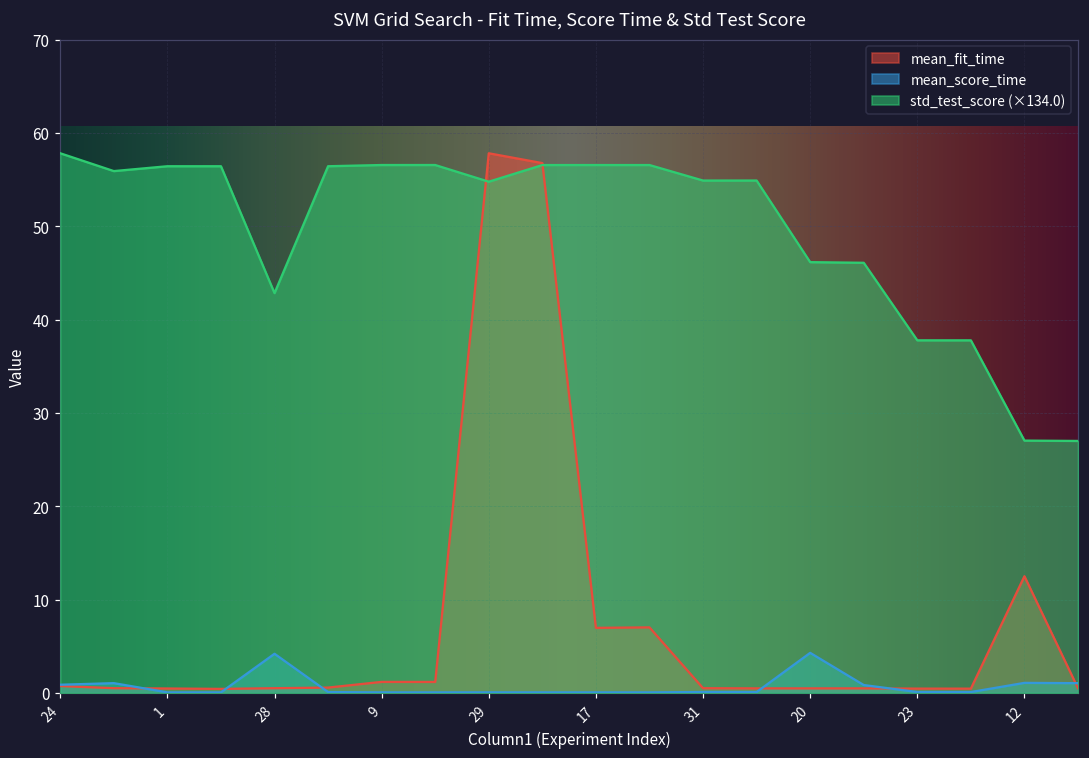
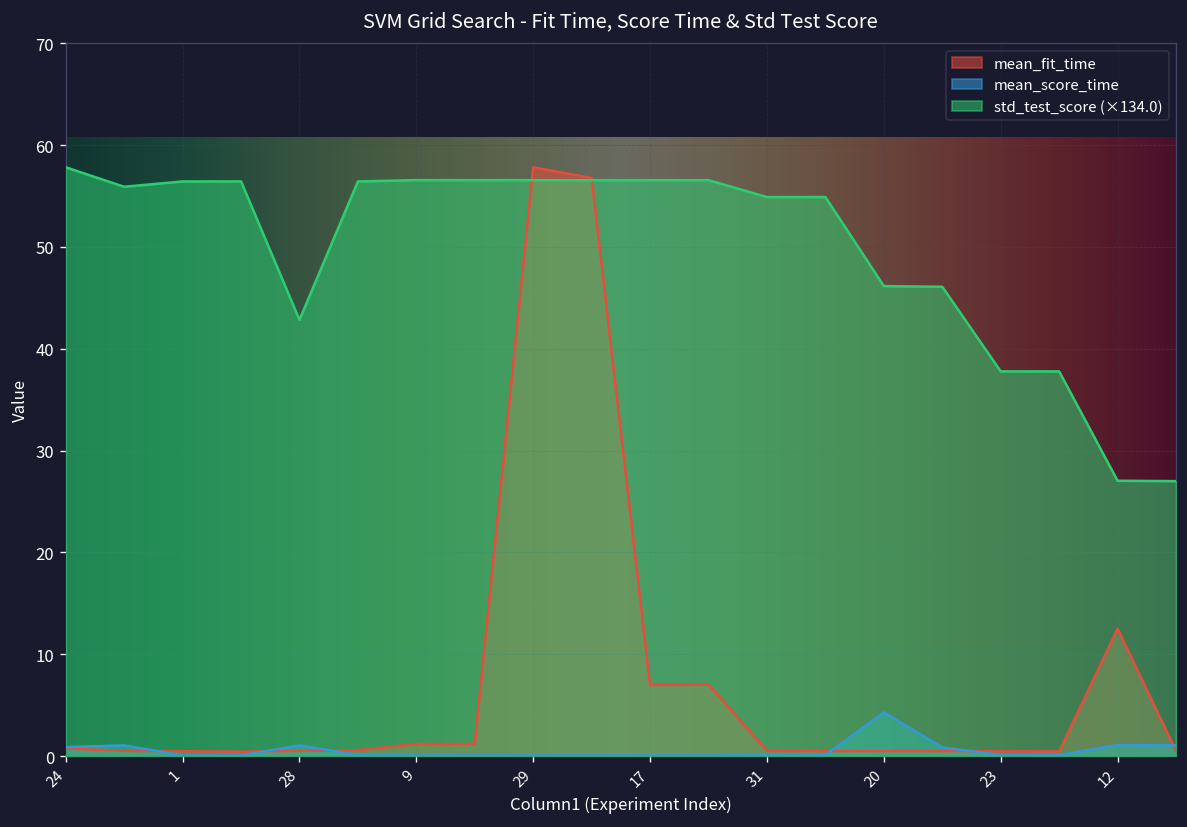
mean_score_time, 28: 4 -> 1
std_test_score (×134.0), 29: 55 -> 57
